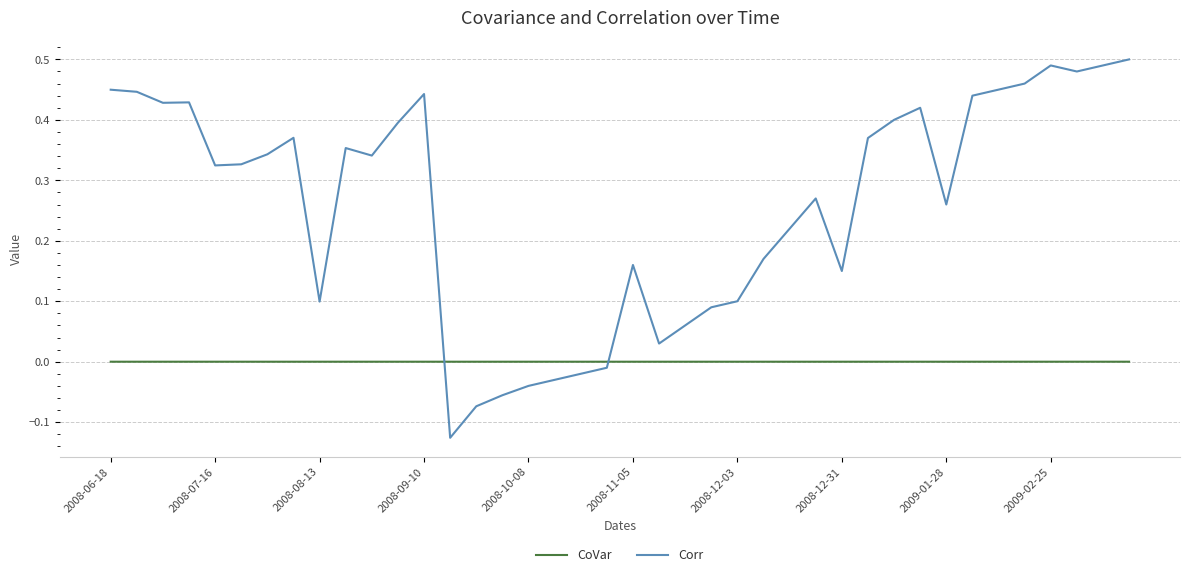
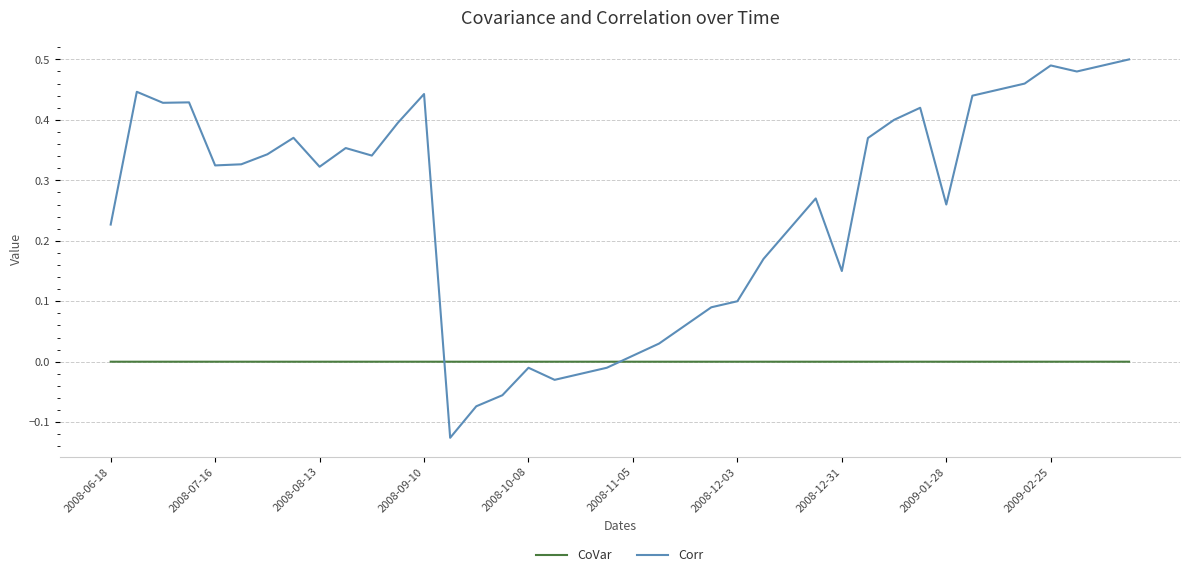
Corr, 2008-06-18: 0.45 -> 0.23
Corr, 2008-08-13: 0.10 -> 0.32
Corr, 2008-10-08: -0.04 -> -0.01
Corr, 2008-11-05: 0.16 -> 0.01
